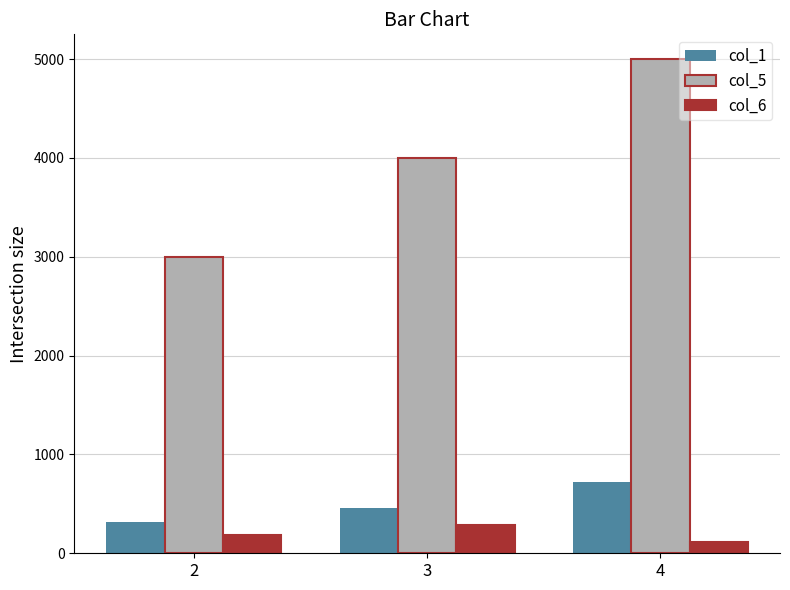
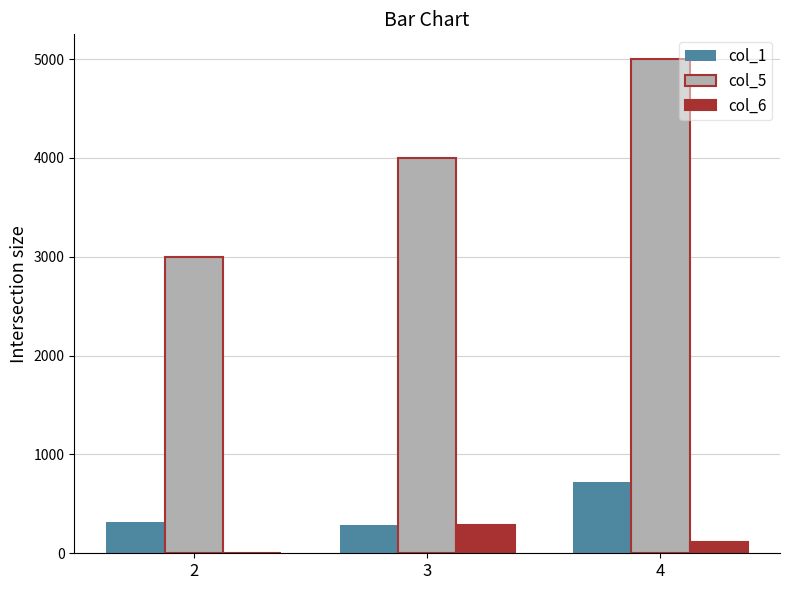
col_6, 2: 200 -> 0
col_1, 3: 500 -> 300
